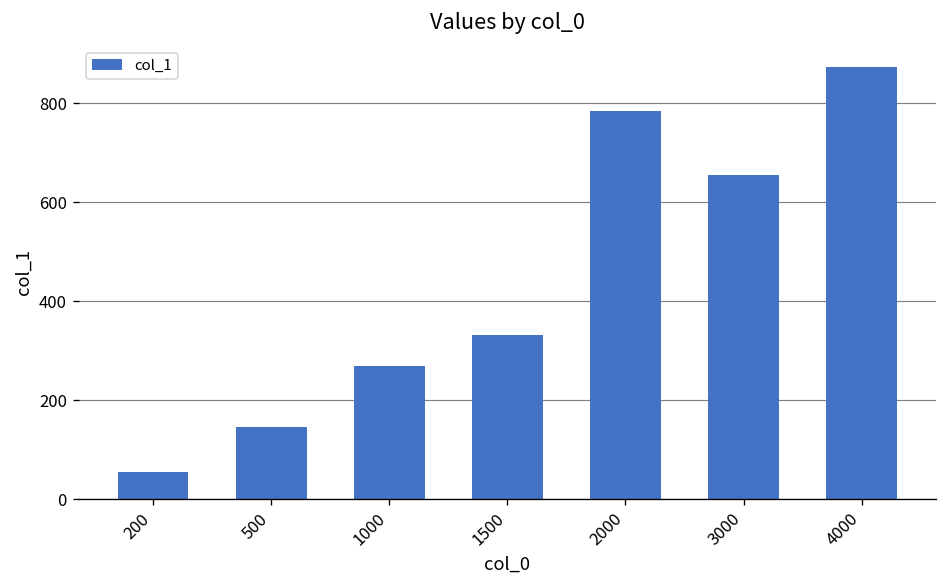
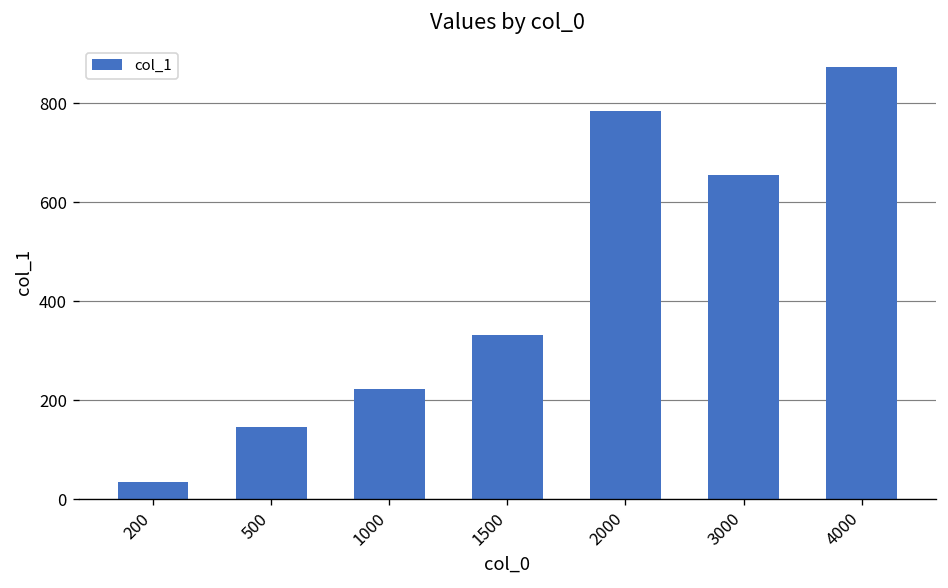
200: 50 -> 30
1000: 270 -> 220
